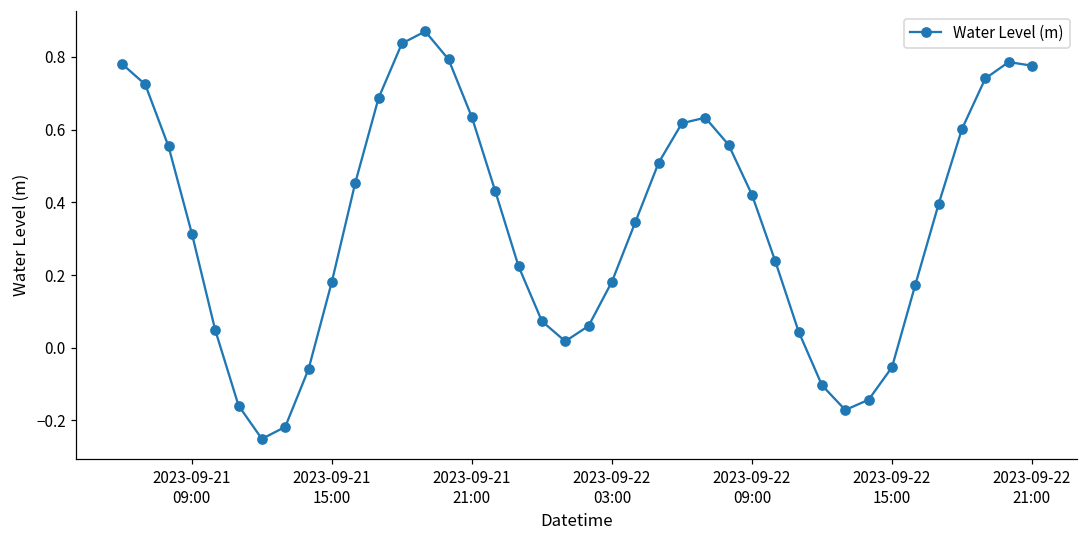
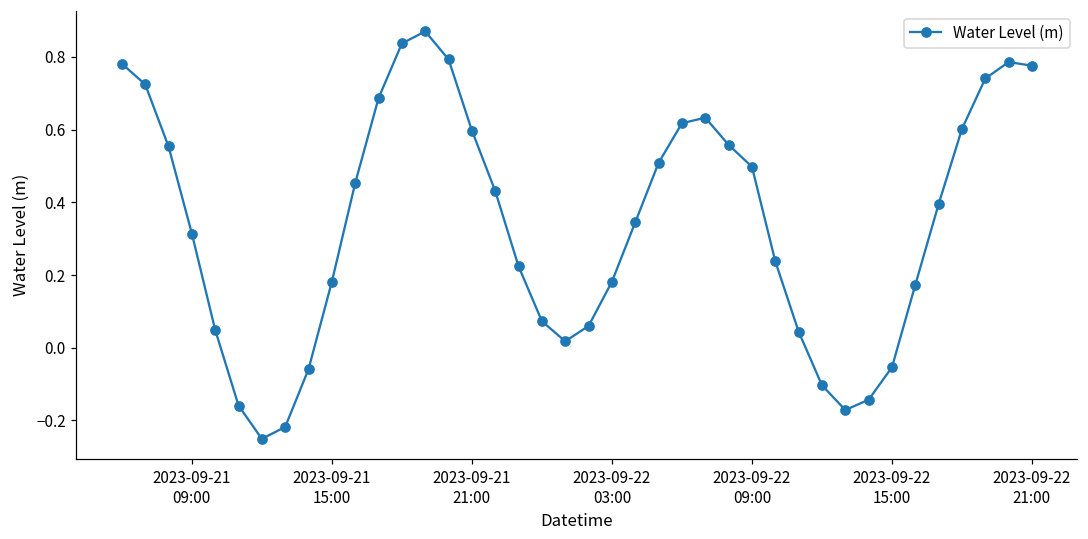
2023-09-21 21:00: 0.63 -> 0.60
2023-09-22 09:00: 0.42 -> 0.50
